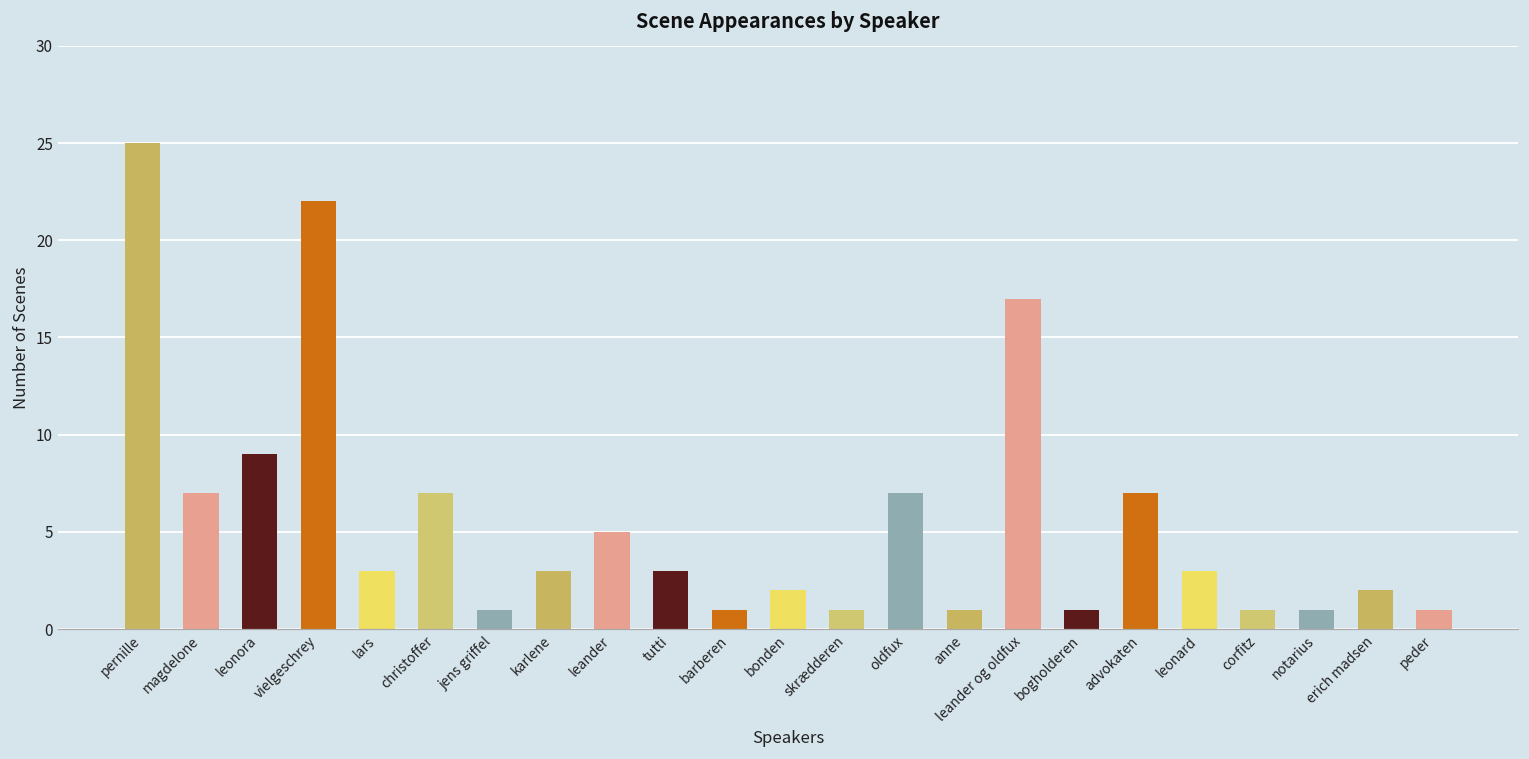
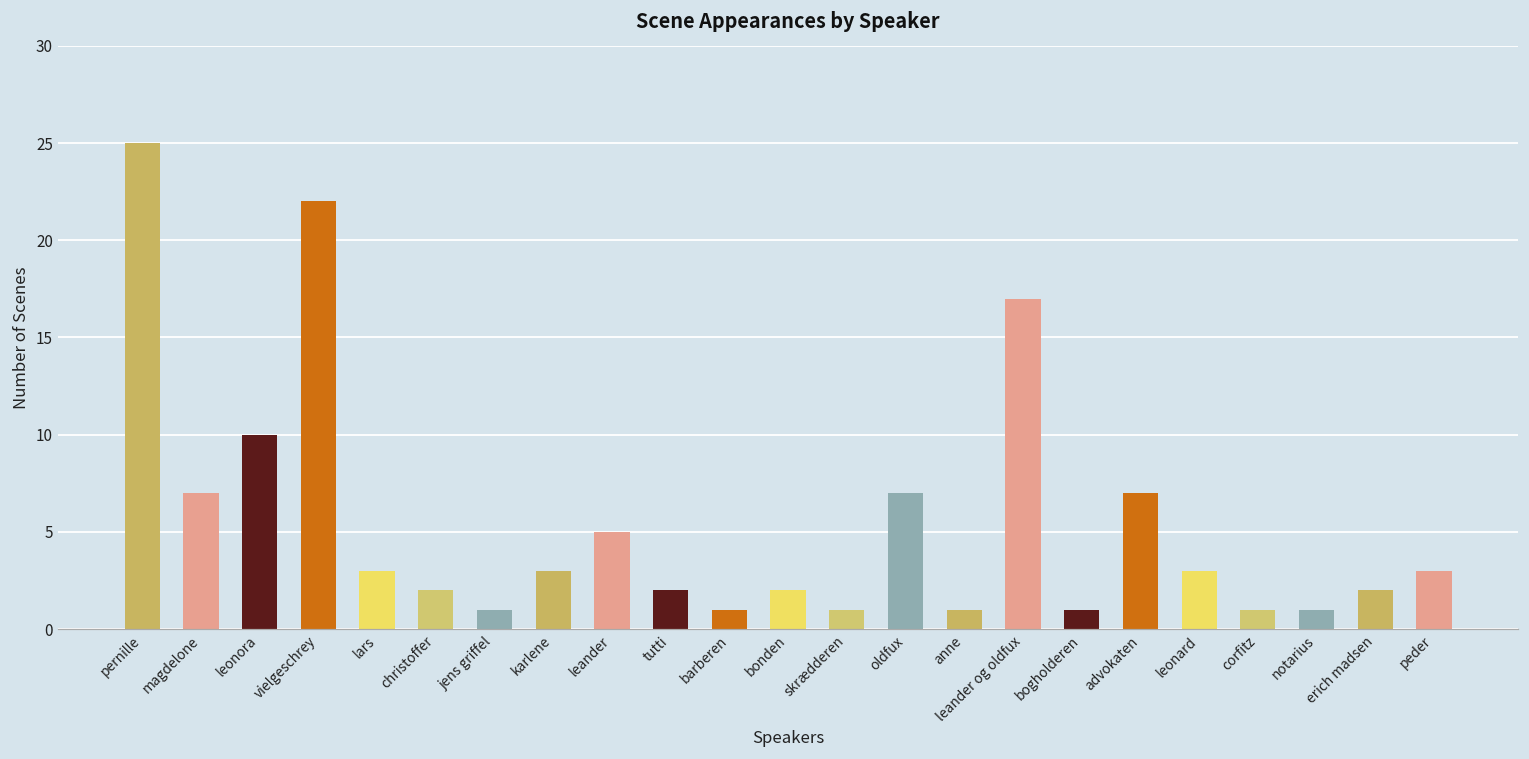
leonora: 9 -> 10
christoffer: 7 -> 2
tutti: 3 -> 2
peder: 1 -> 3
